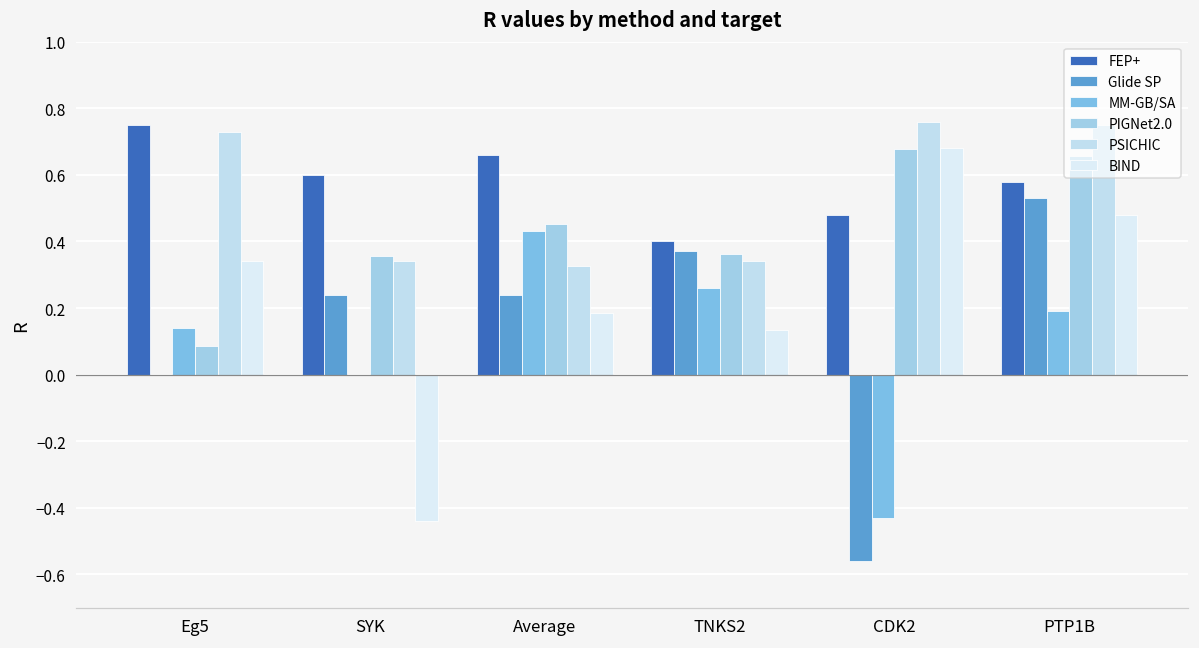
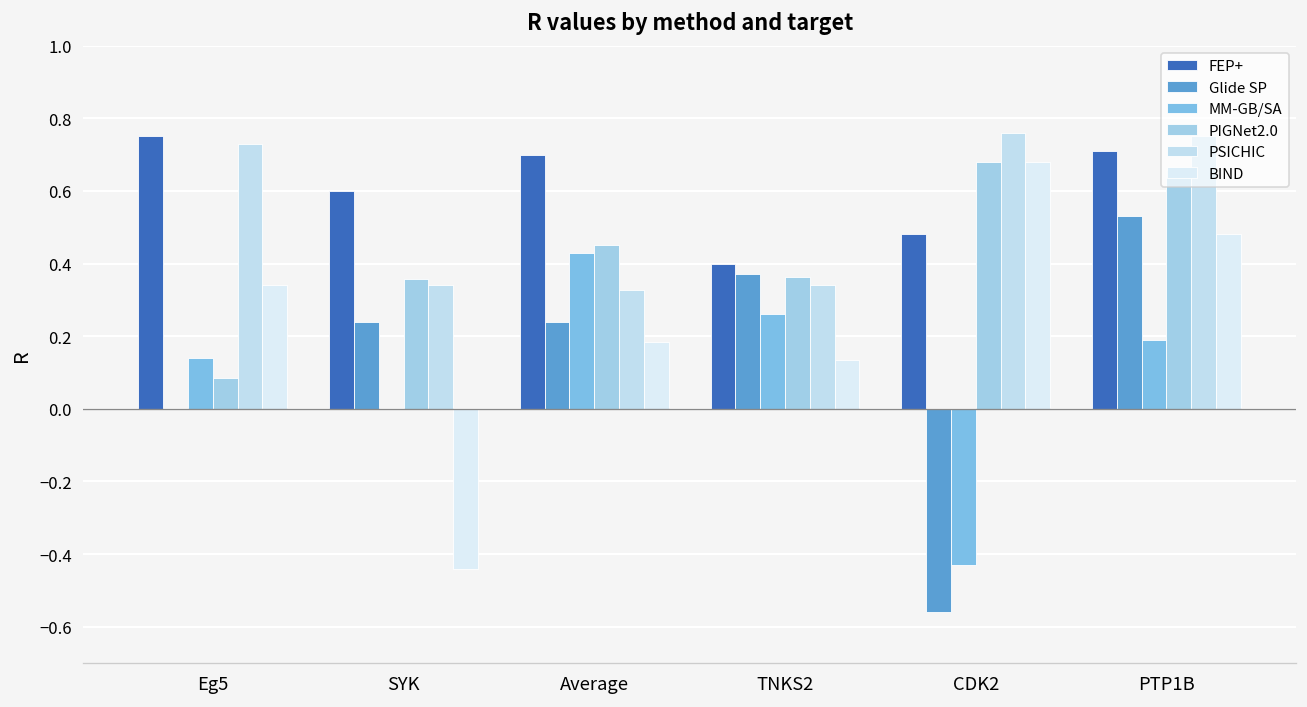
FEP+, Average: 0.66 -> 0.70
FEP+, PTP1B: 0.58 -> 0.71
